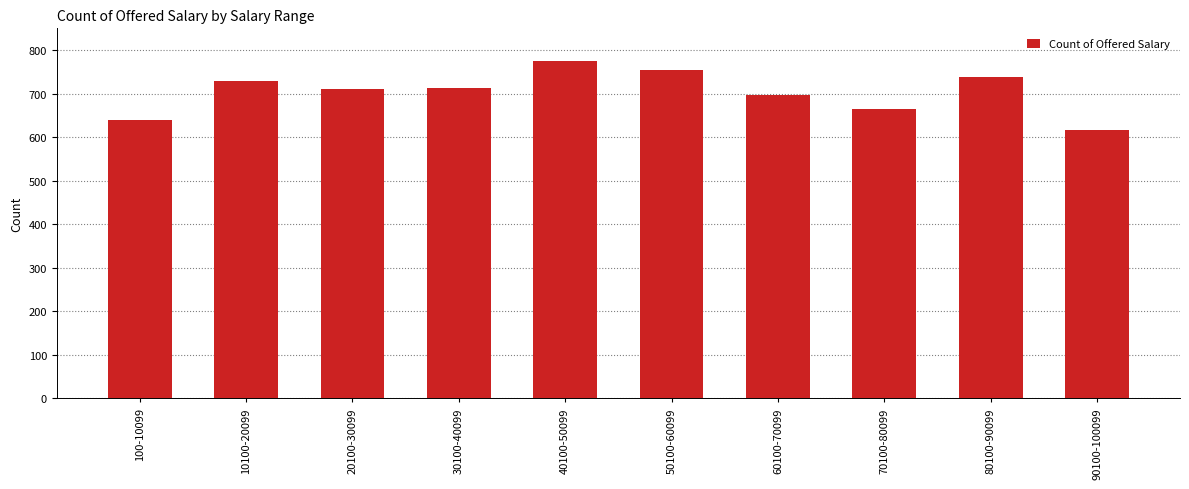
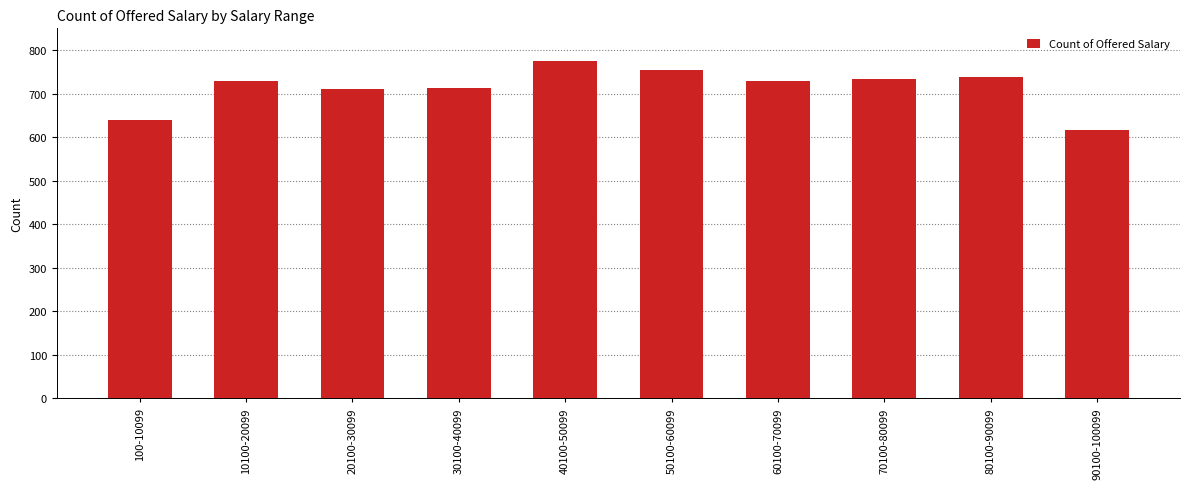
60100-70099: 700 -> 730
70100-80099: 670 -> 730
